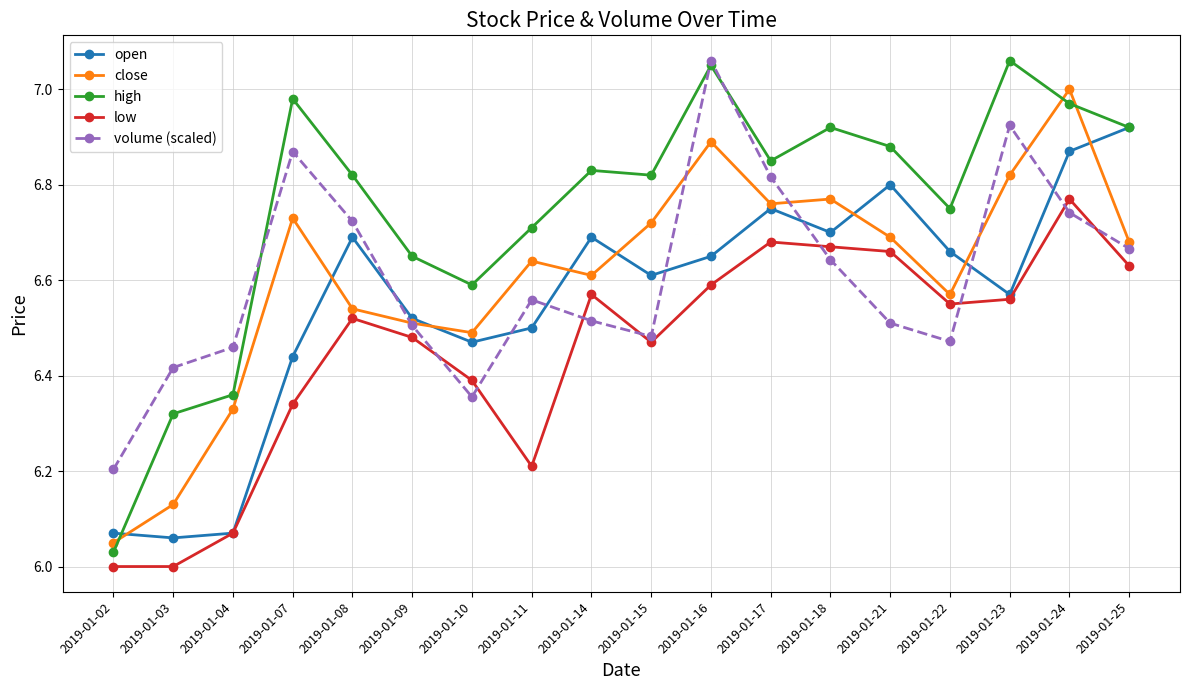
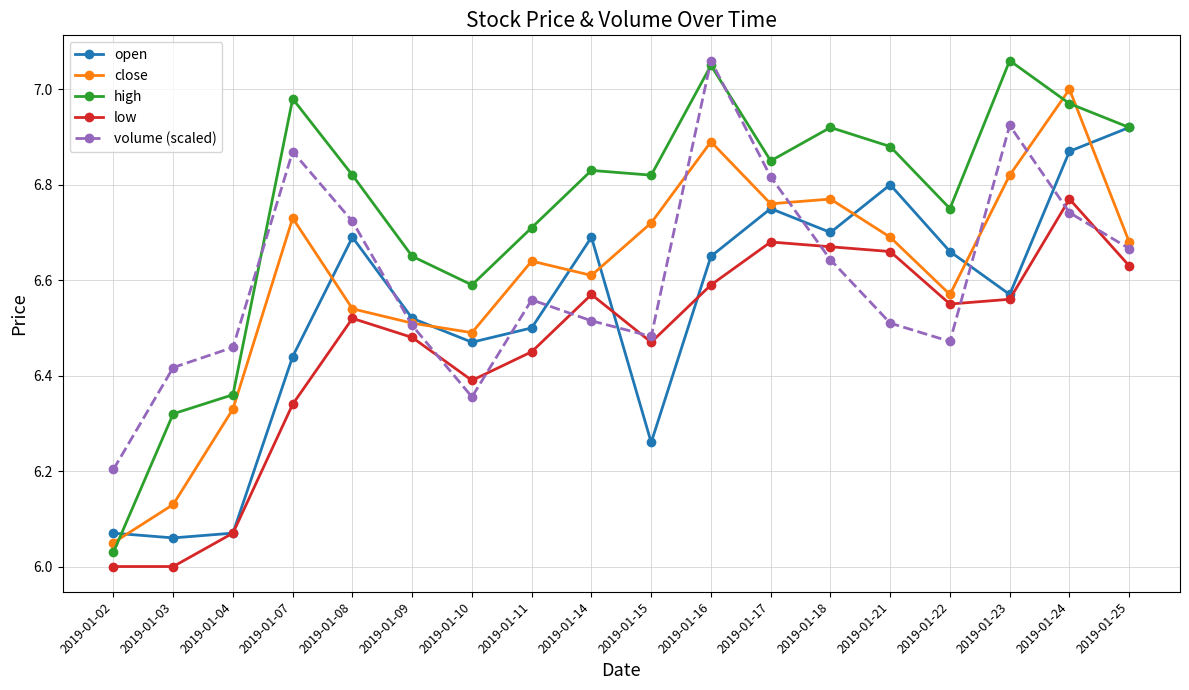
low, 2019-01-11: 6.21 -> 6.45
open, 2019-01-15: 6.61 -> 6.26
